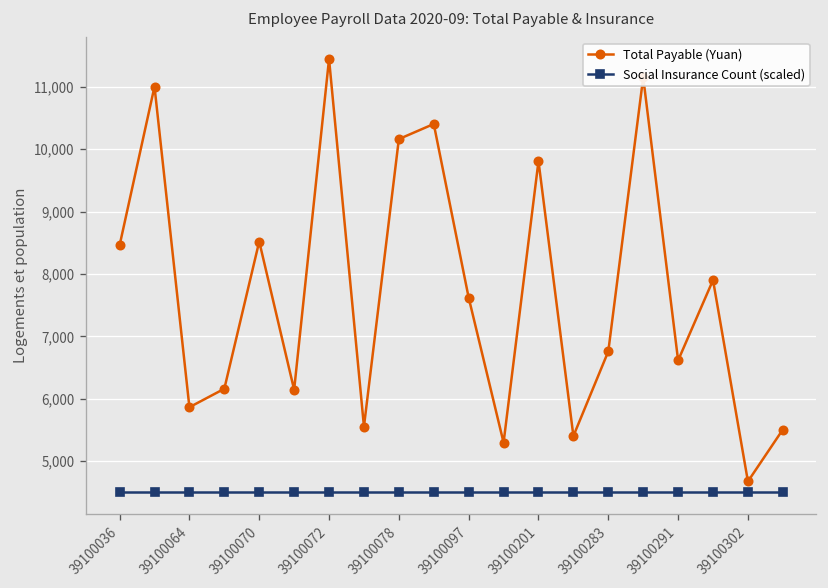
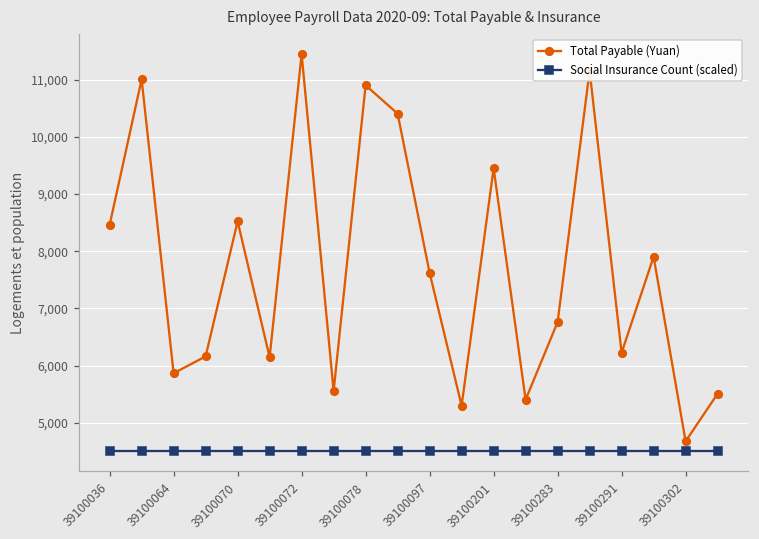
Total Payable (Yuan), 39100078: 10,200 -> 10,900
Total Payable (Yuan), 39100201: 9,800 -> 9,500
Total Payable (Yuan), 39100291: 6,600 -> 6,200
